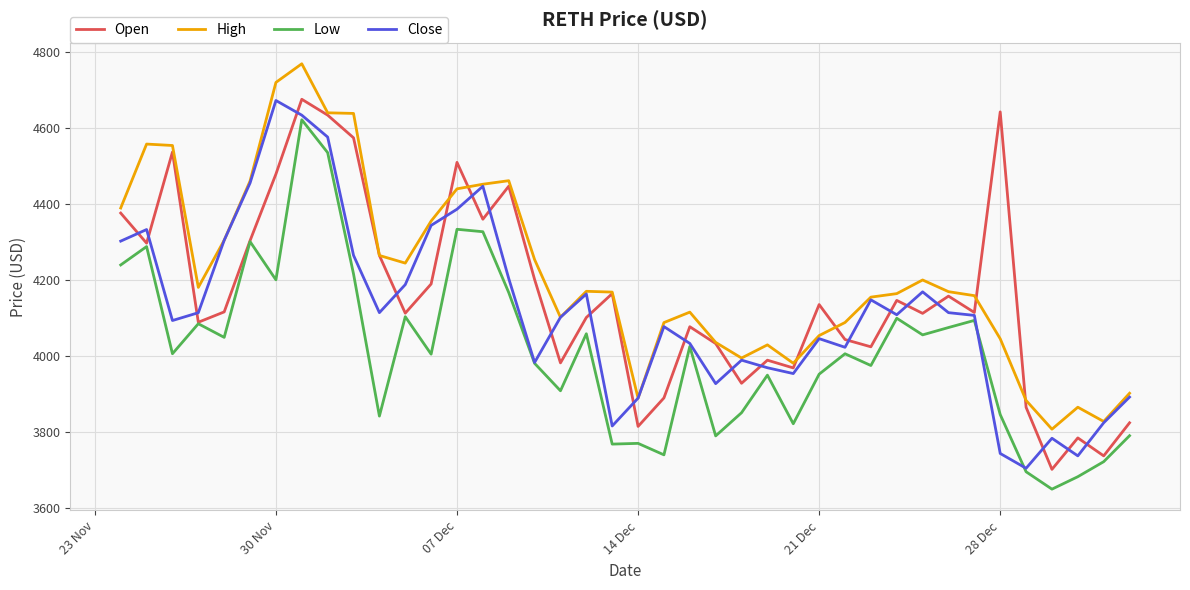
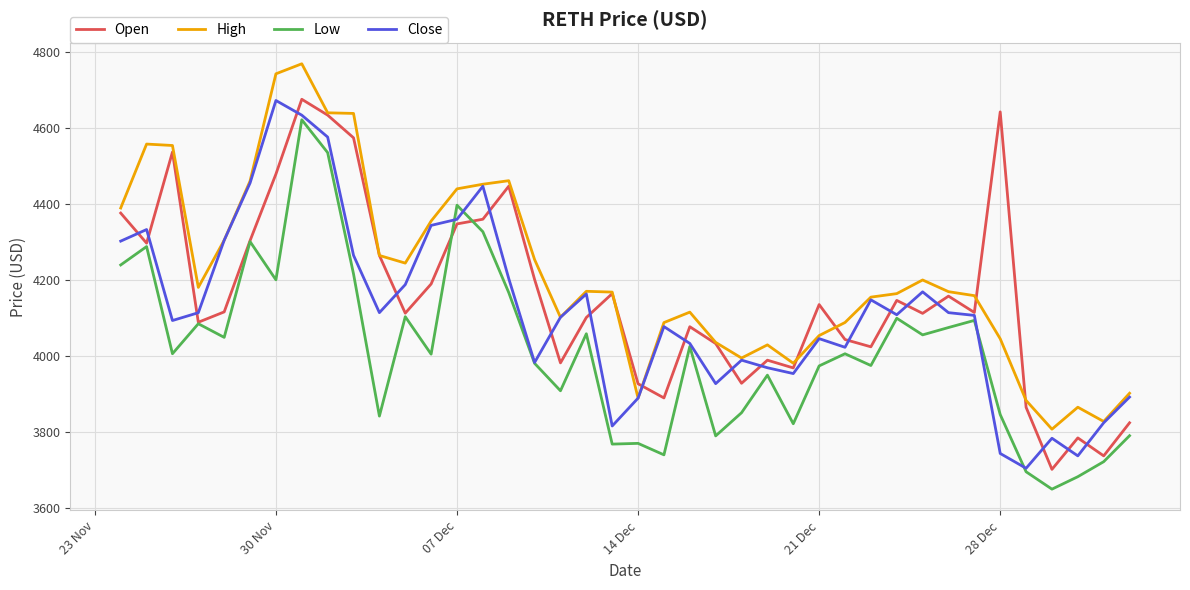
High, 30 Nov: 4720 -> 4740
Open, 07 Dec: 4510 -> 4350
Low, 07 Dec: 4330 -> 4400
Close, 07 Dec: 4390 -> 4360
Open, 14 Dec: 3820 -> 3930
Low, 21 Dec: 3950 -> 3970
